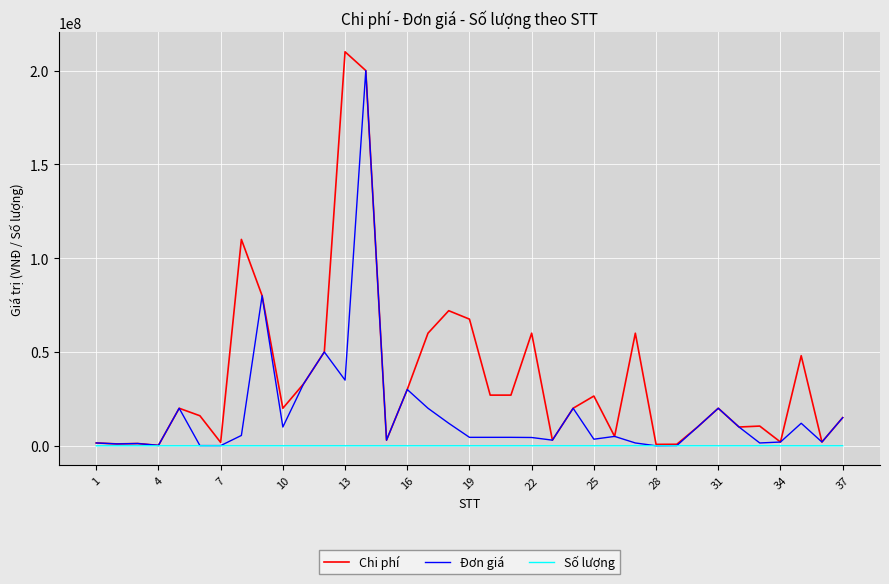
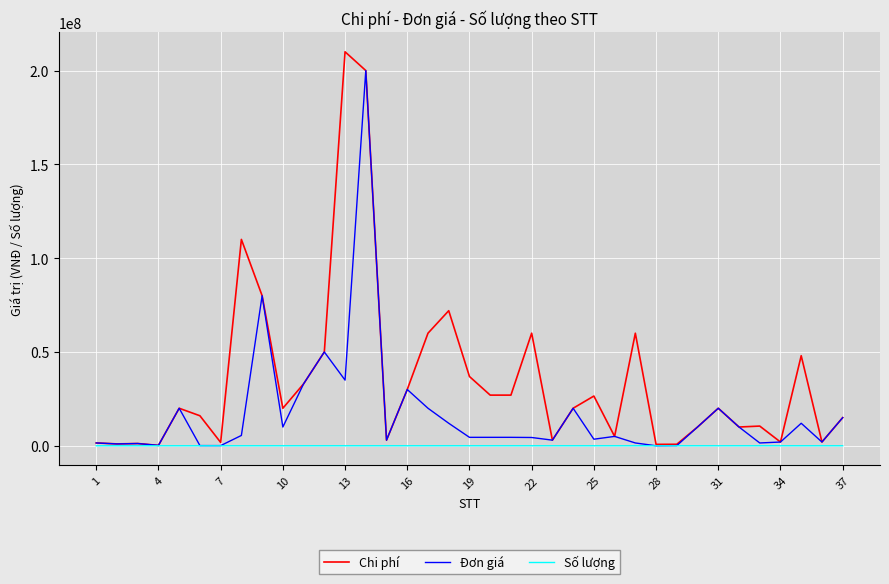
Chi phí, 19: 68000000 -> 37000000
